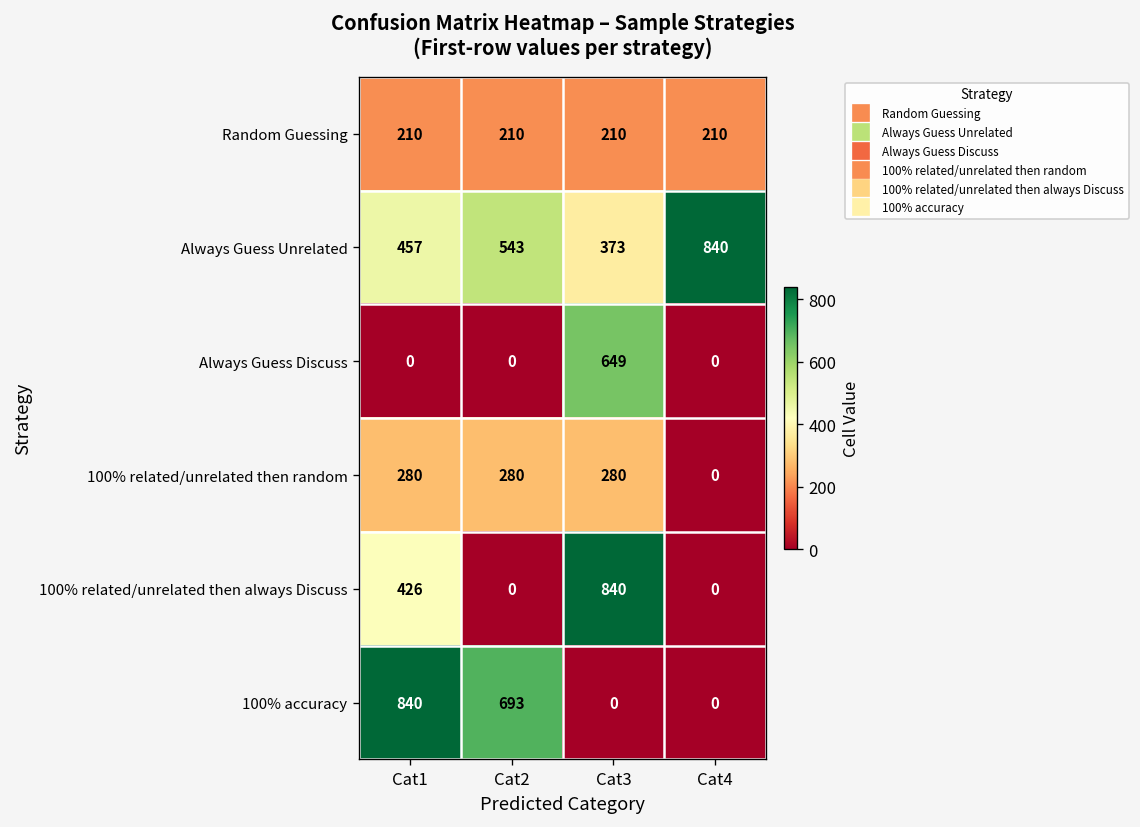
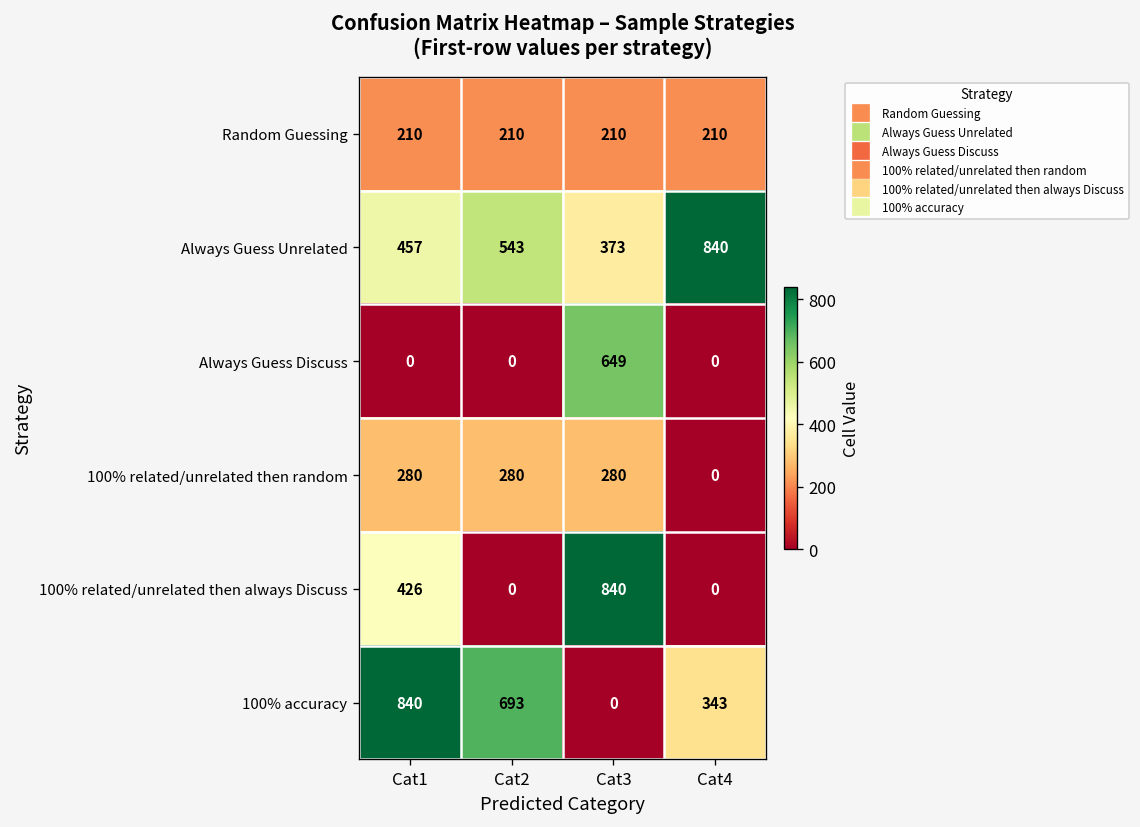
100% accuracy, Cat4: 0 -> 343
